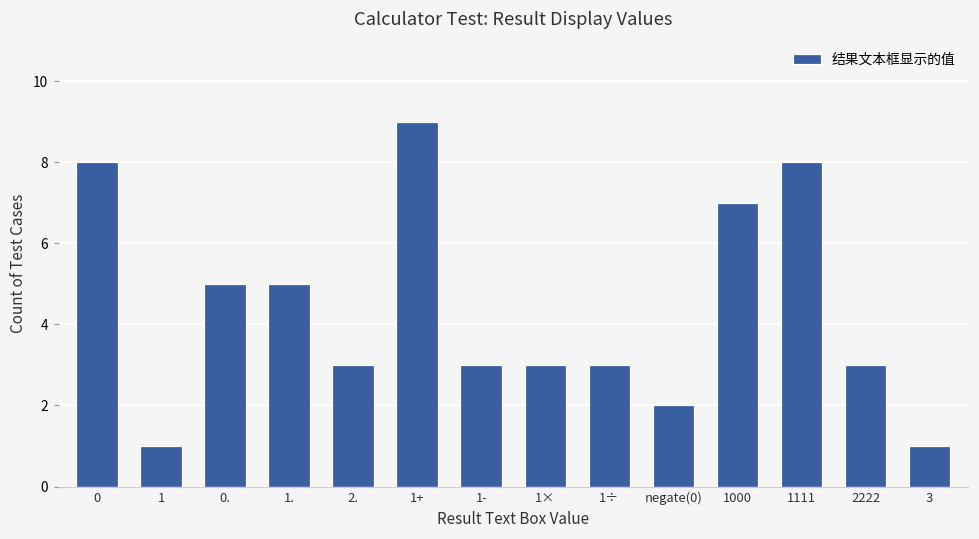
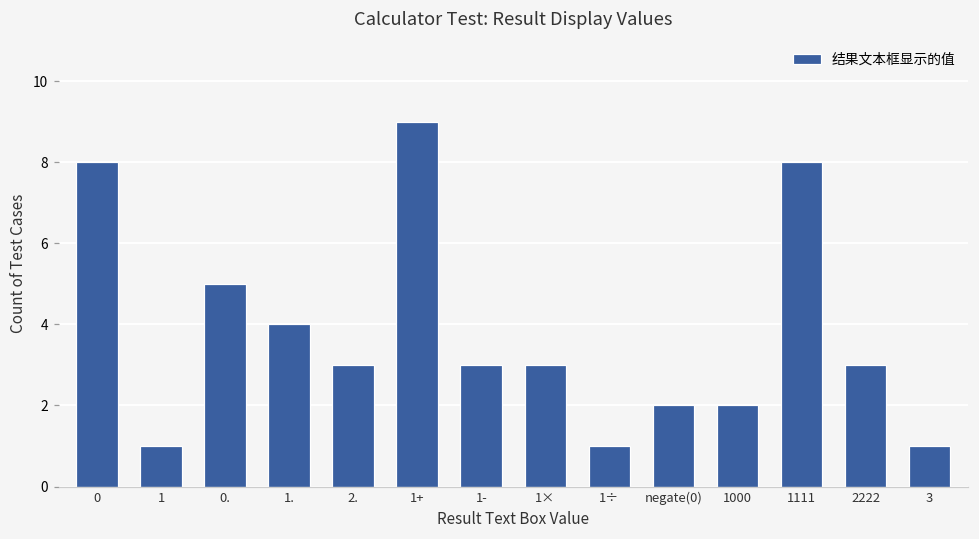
1.: 5 -> 4
1÷: 3 -> 1
1000: 7 -> 2
